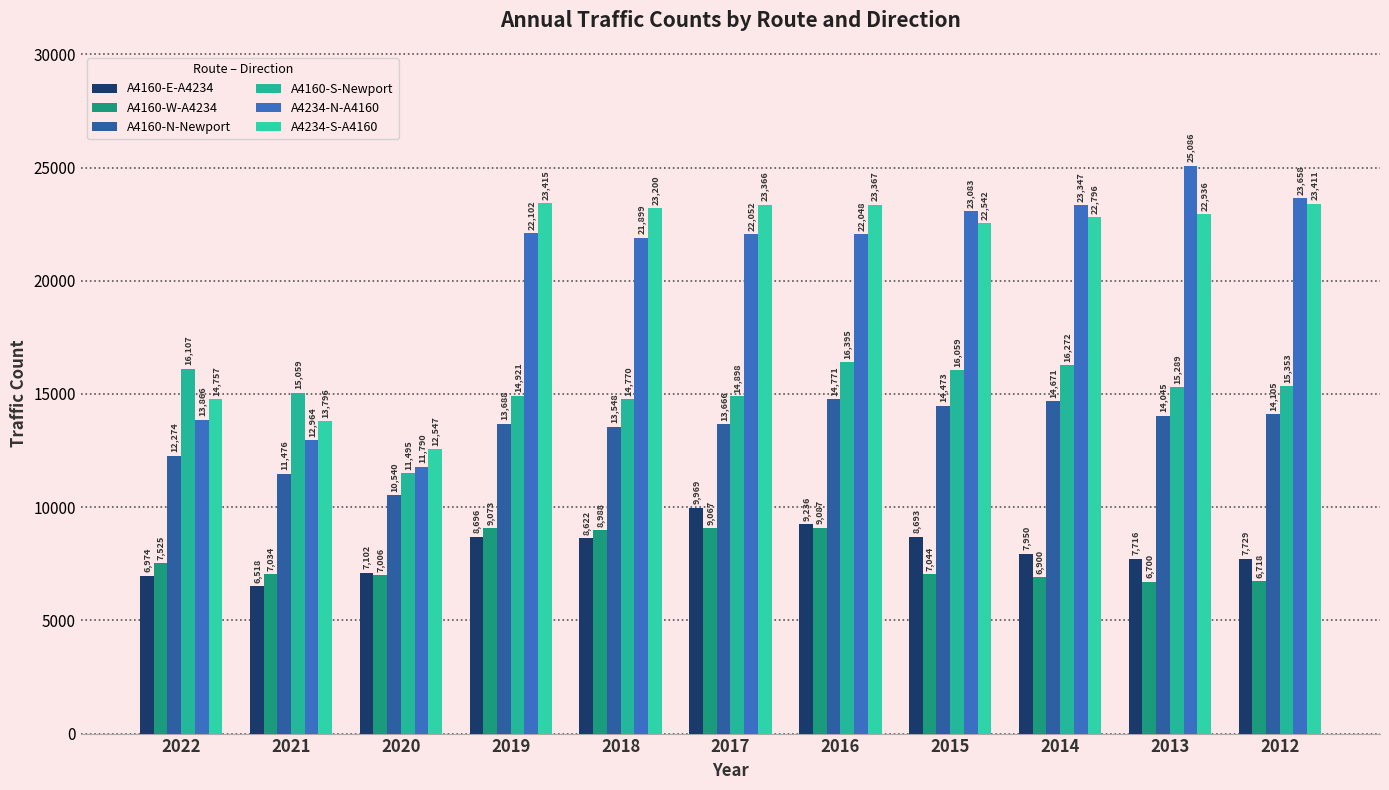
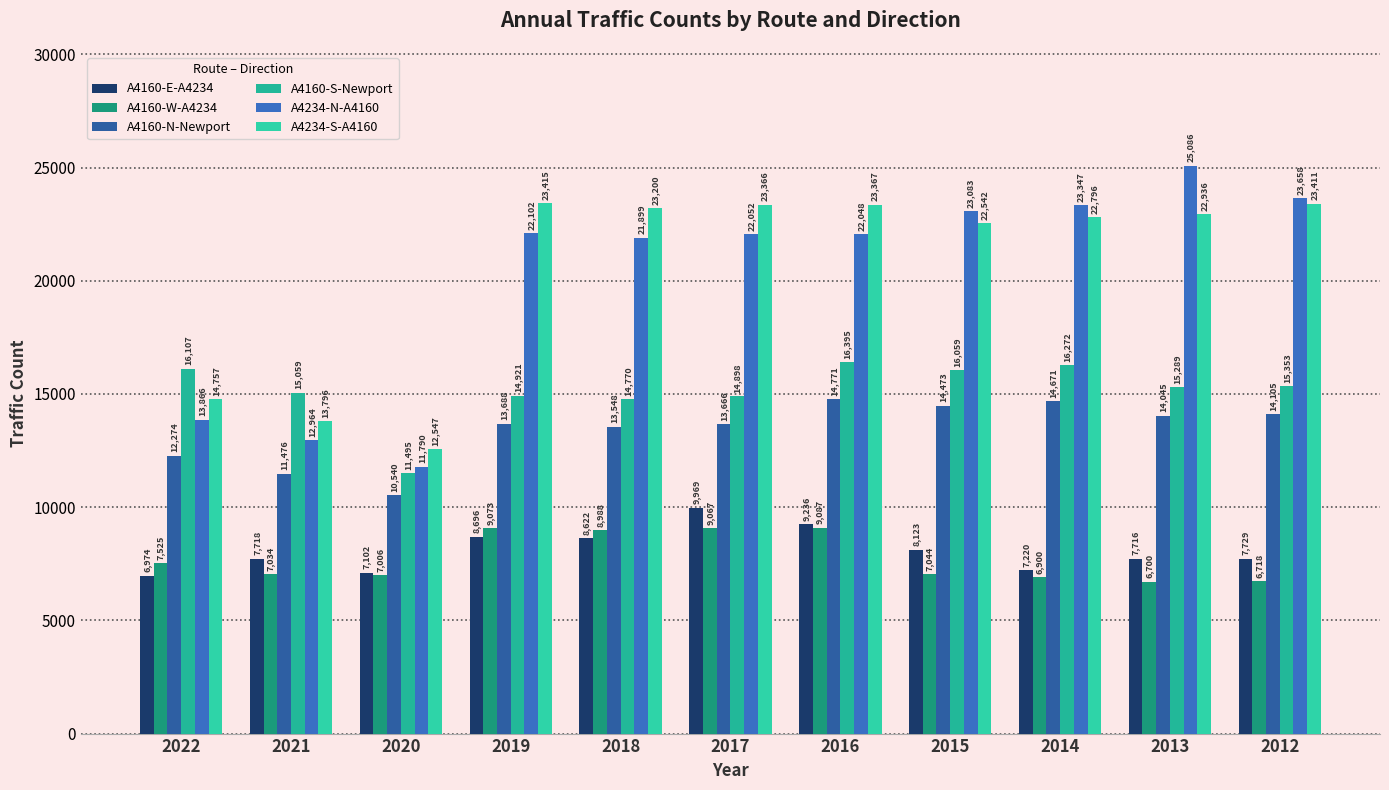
A4160-E-A4234, 2021: 6,518 -> 7,718
A4160-E-A4234, 2015: 8,693 -> 8,123
A4160-E-A4234, 2014: 7,950 -> 7,220
